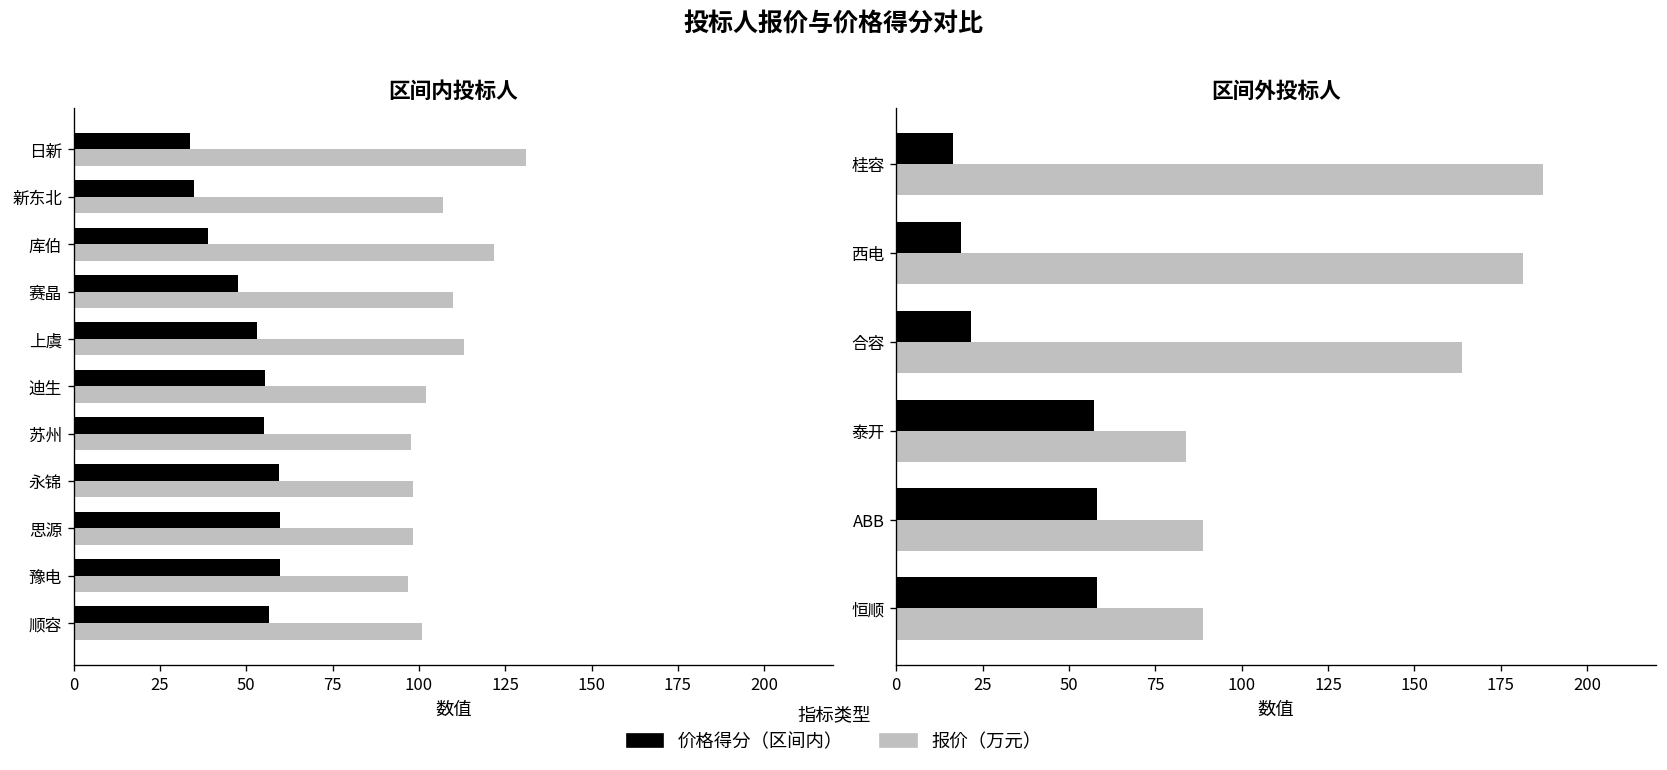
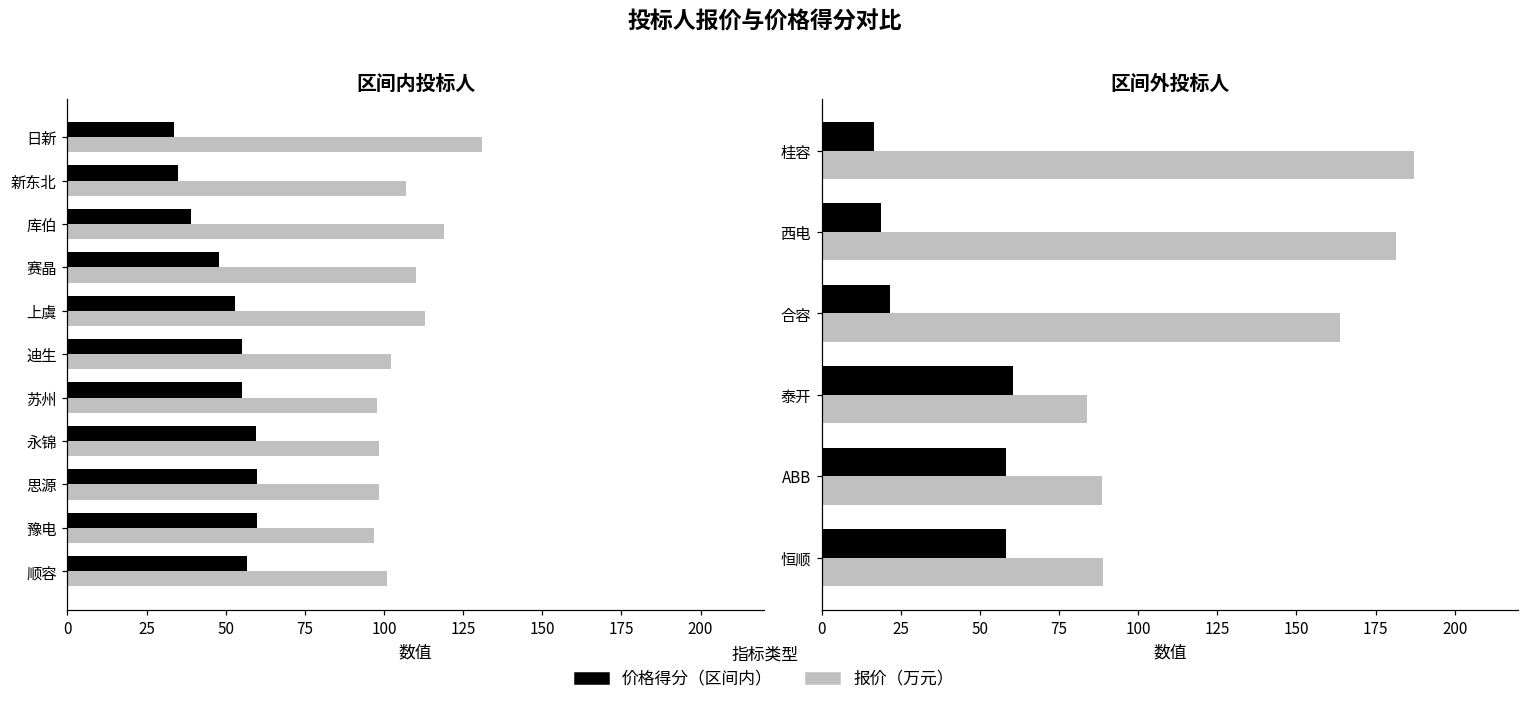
区间内投标人, 报价（万元）, 库伯: 122 -> 119
区间外投标人, 价格得分（区间内）, 泰开: 57 -> 60
